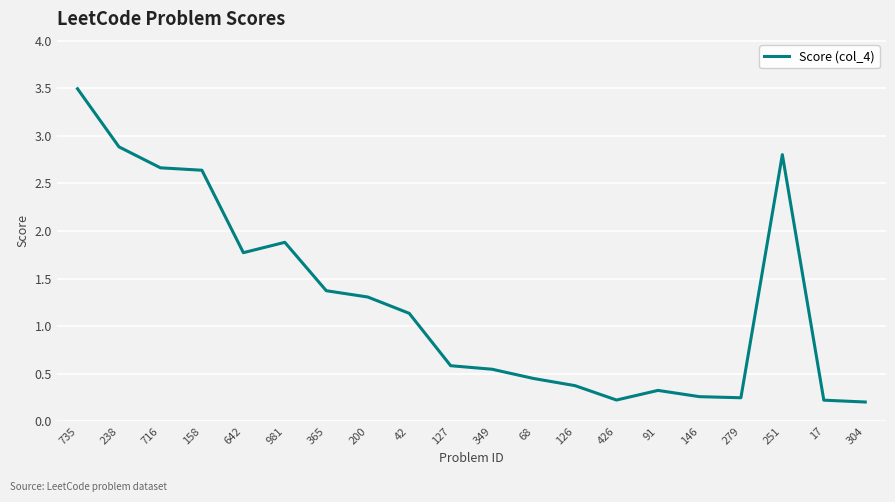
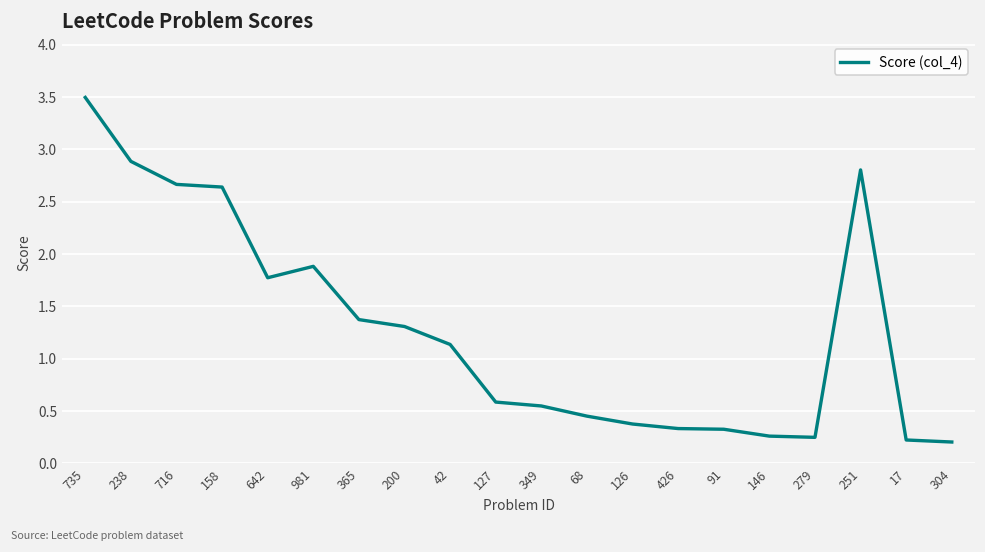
426: 0.2 -> 0.3
